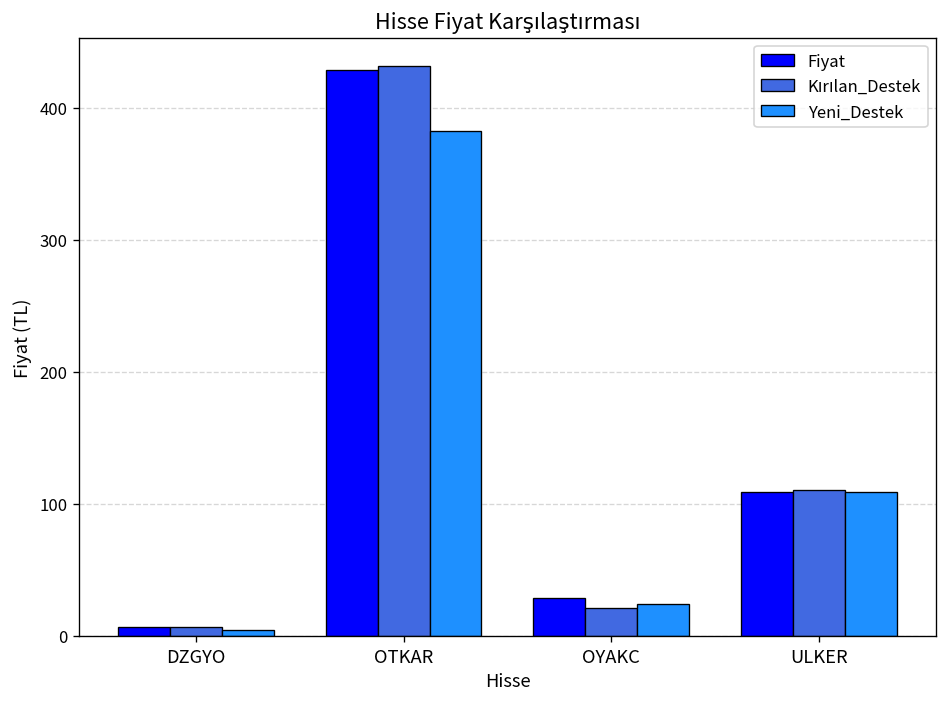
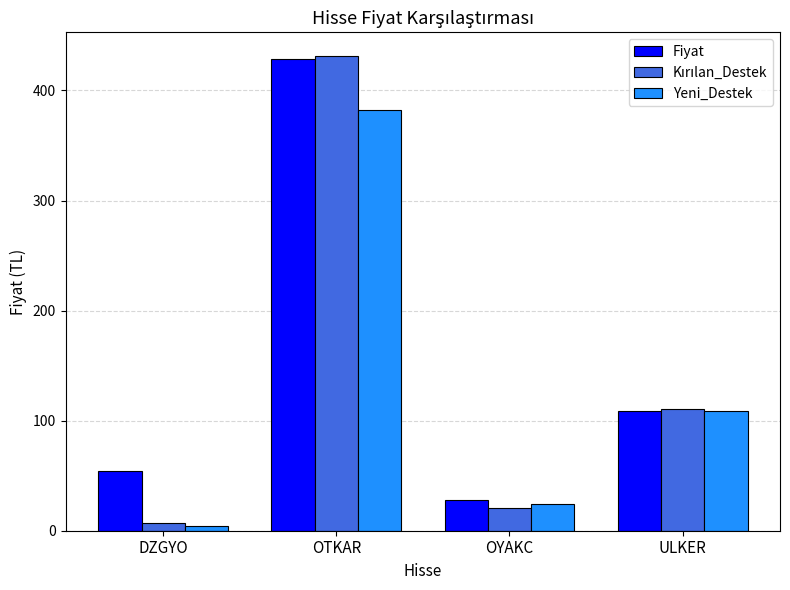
Fiyat, DZGYO: 7 -> 54
